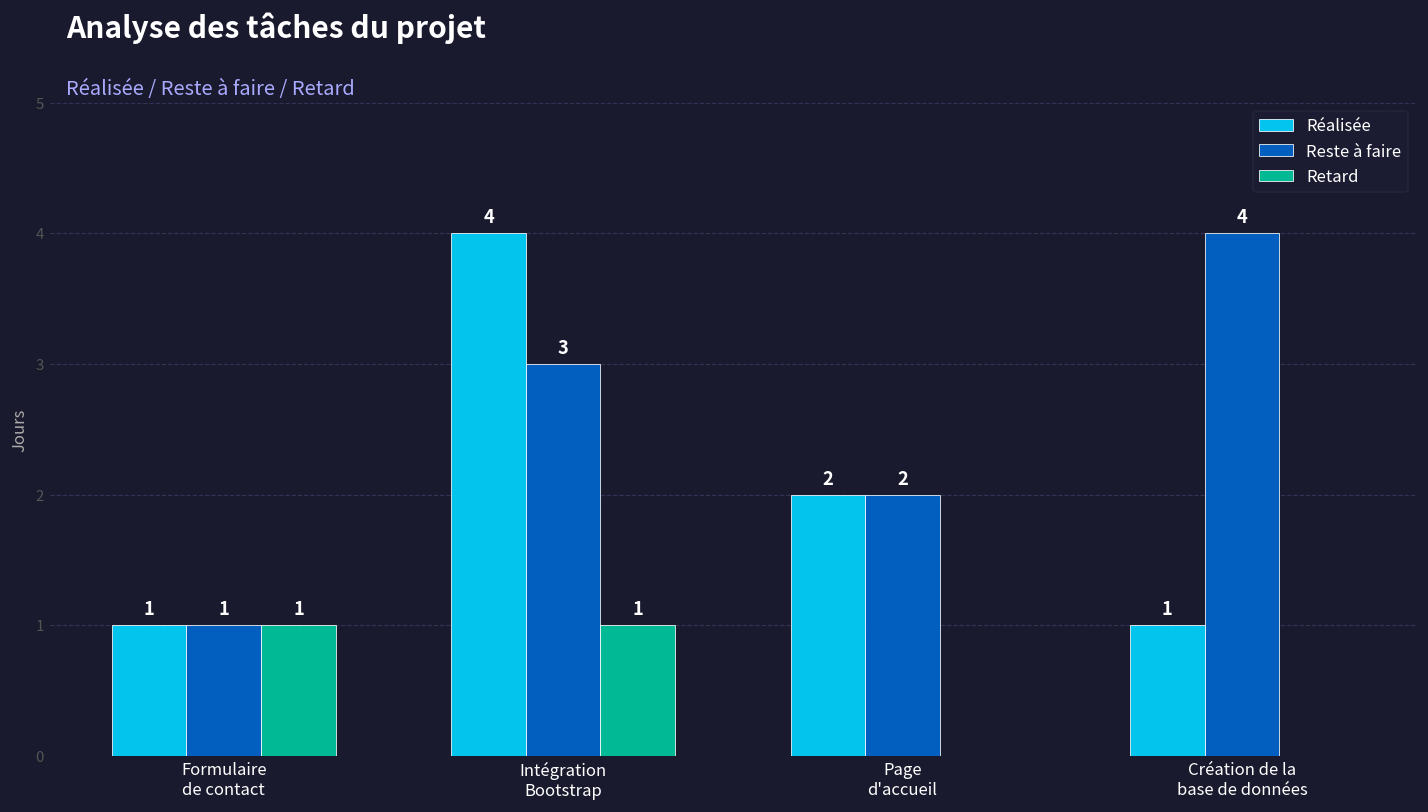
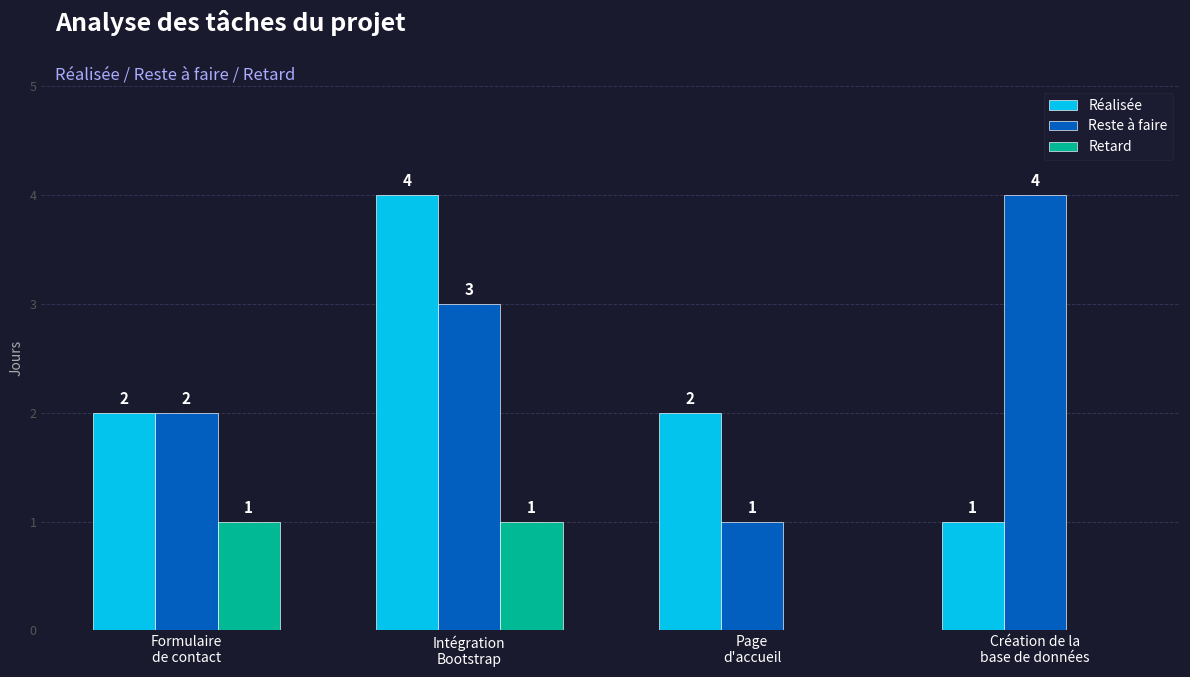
Réalisée, Formulaire de contact: 1 -> 2
Reste à faire, Formulaire de contact: 1 -> 2
Reste à faire, Page d'accueil: 2 -> 1
